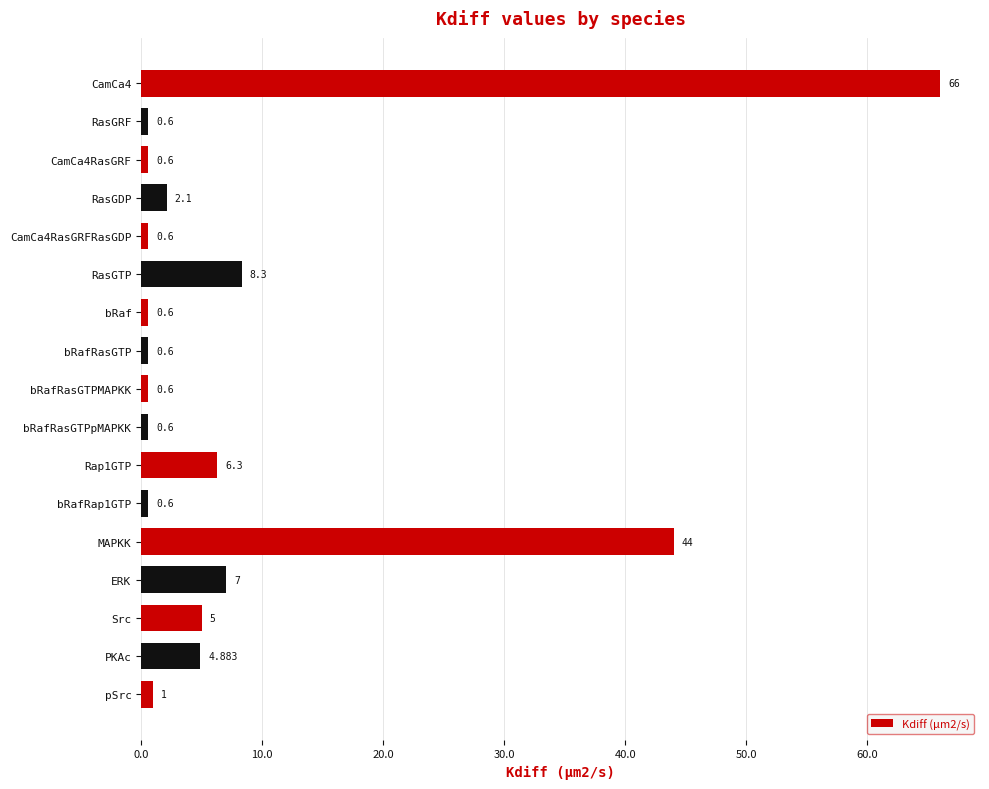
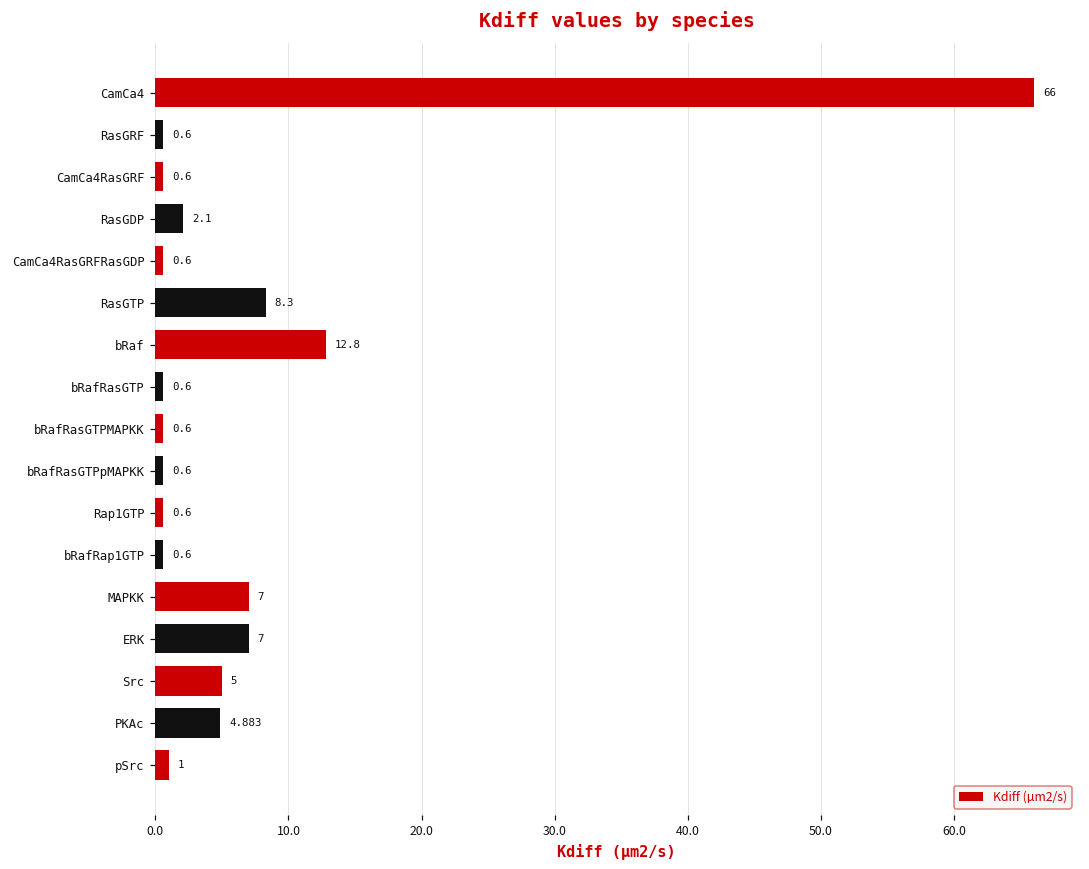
bRaf: 0.6 -> 12.8
Rap1GTP: 6.3 -> 0.6
MAPKK: 44 -> 7
